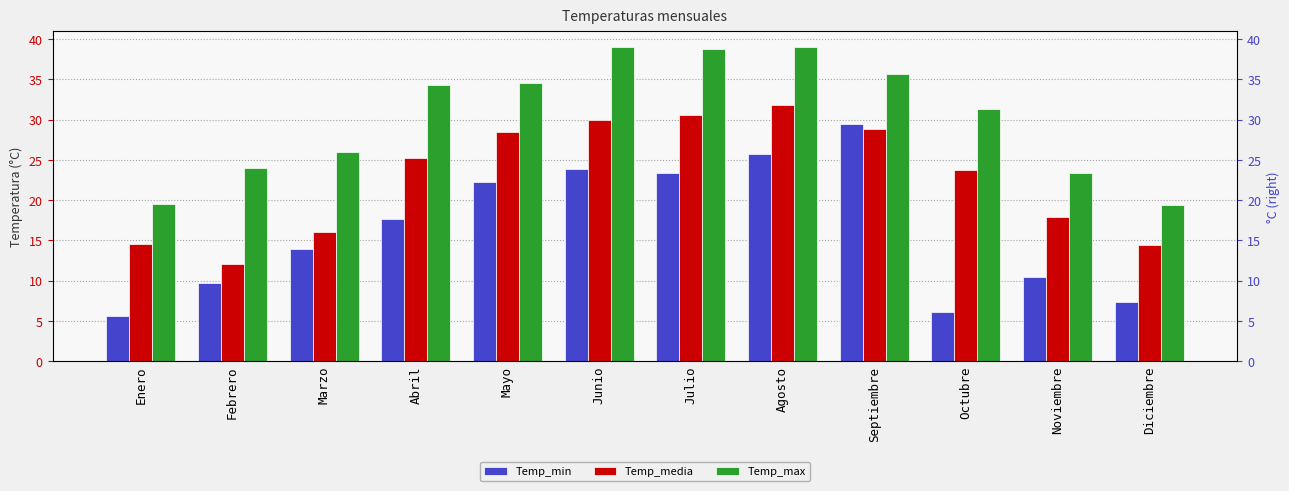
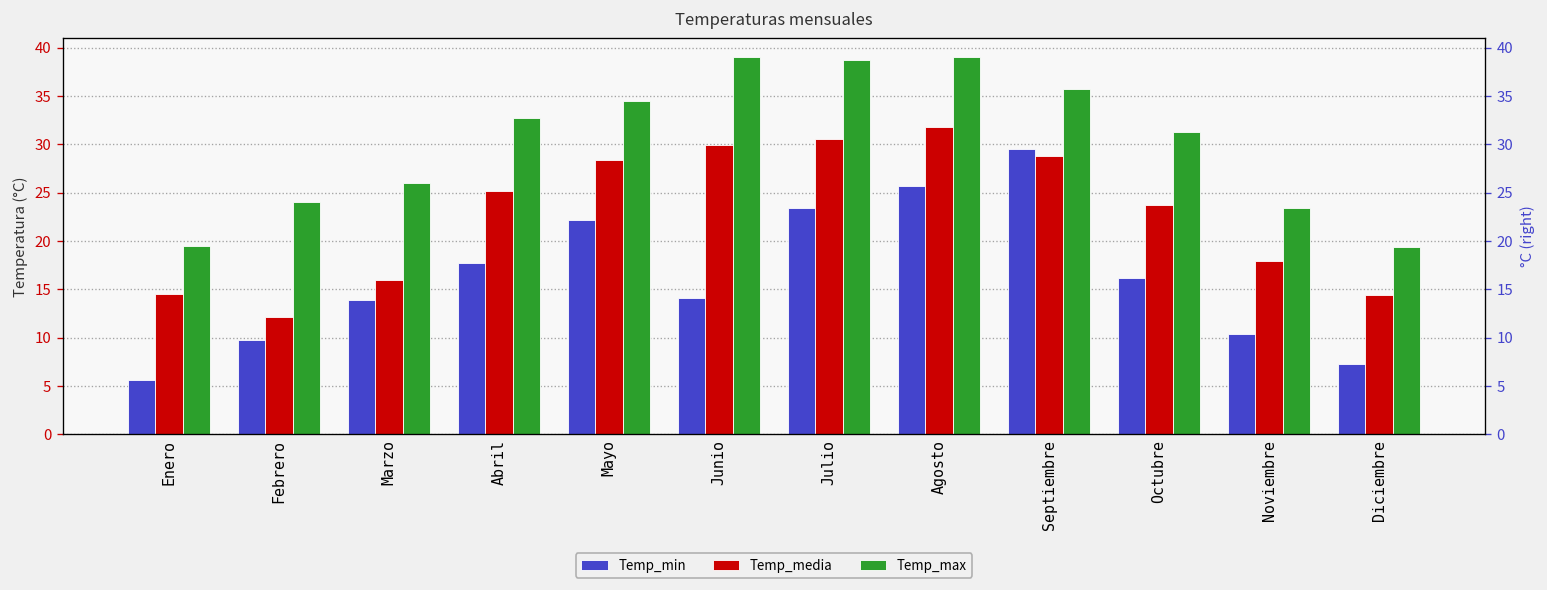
Temp_max, Abril: 34 -> 33
Temp_min, Junio: 24 -> 14
Temp_min, Octubre: 6 -> 16
